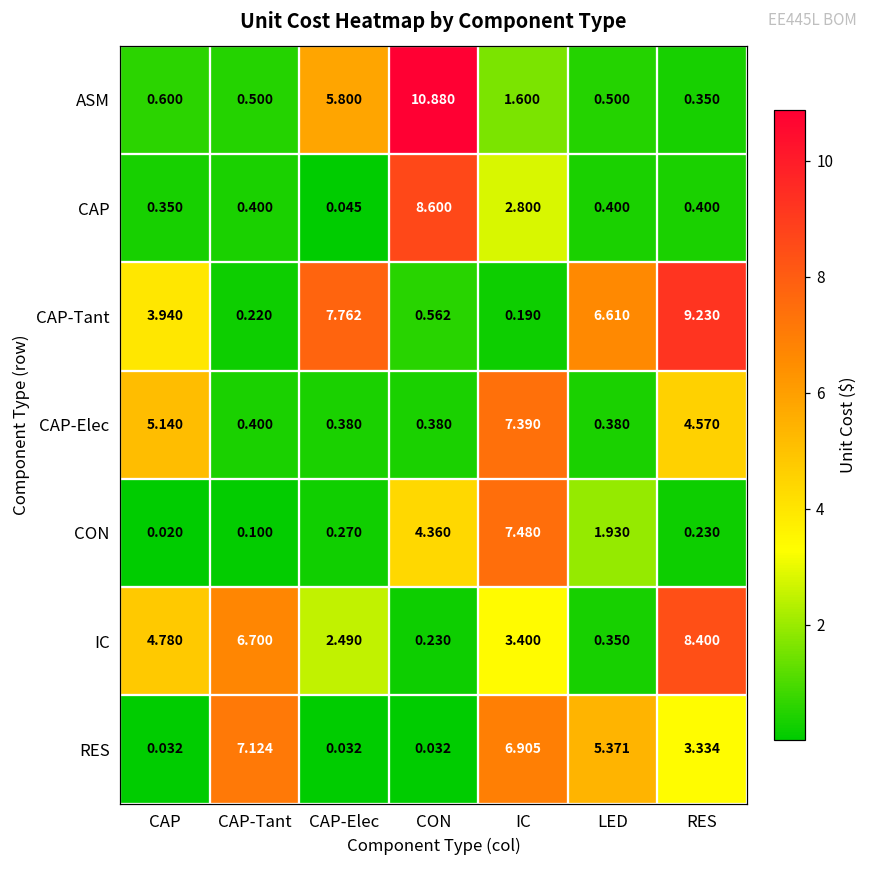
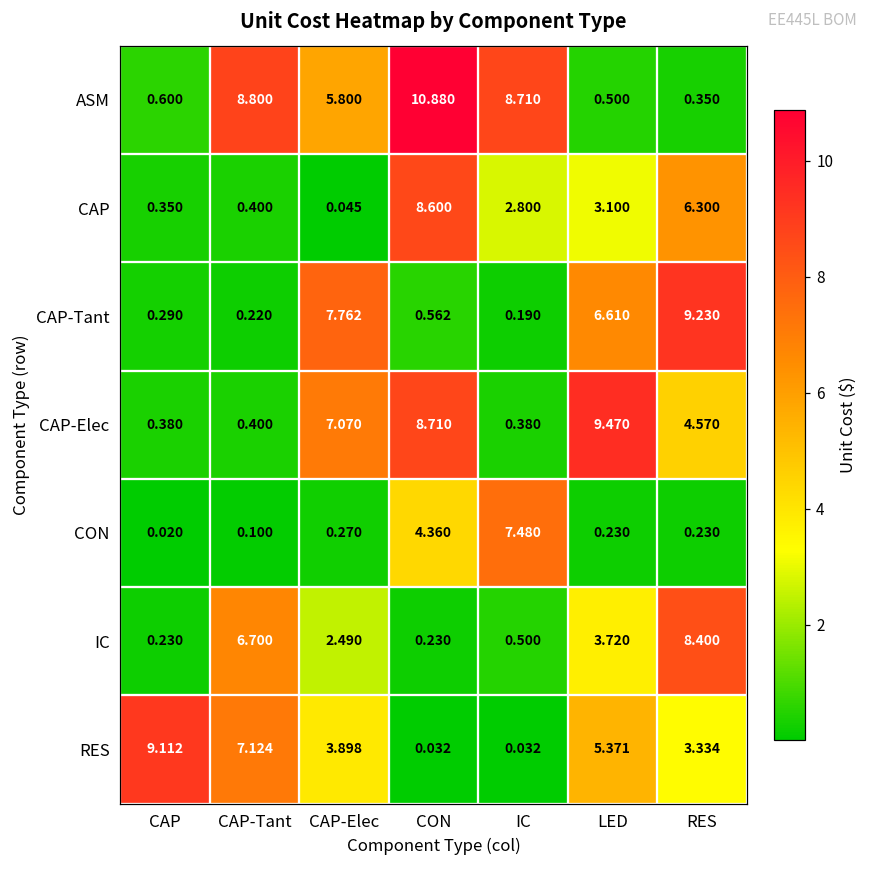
ASM, CAP-Tant: 0.500 -> 8.800
ASM, IC: 1.600 -> 8.710
CAP, LED: 0.400 -> 3.100
CAP, RES: 0.400 -> 6.300
CAP-Tant, CAP: 3.940 -> 0.290
CAP-Elec, CAP: 5.140 -> 0.380
CAP-Elec, CAP-Elec: 0.380 -> 7.070
CAP-Elec, CON: 0.380 -> 8.710
CAP-Elec, IC: 7.390 -> 0.380
CAP-Elec, LED: 0.380 -> 9.470
CON, LED: 1.930 -> 0.230
IC, CAP: 4.780 -> 0.230
IC, IC: 3.400 -> 0.500
IC, LED: 0.350 -> 3.720
RES, CAP: 0.032 -> 9.112
RES, CAP-Elec: 0.032 -> 3.898
RES, IC: 6.905 -> 0.032
